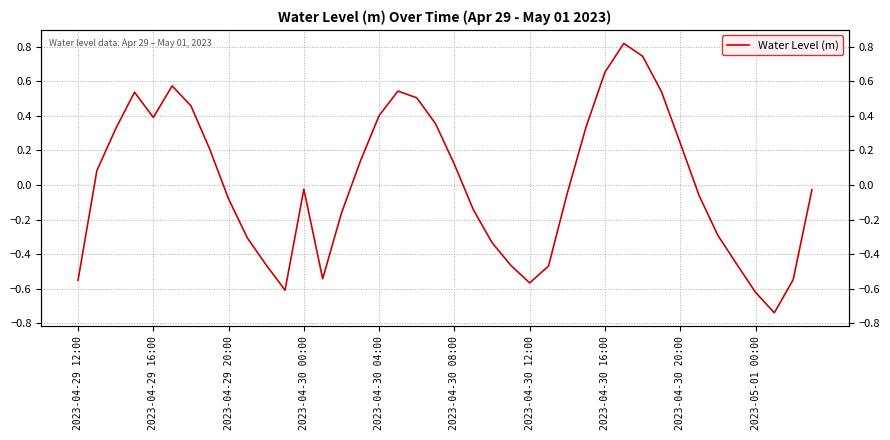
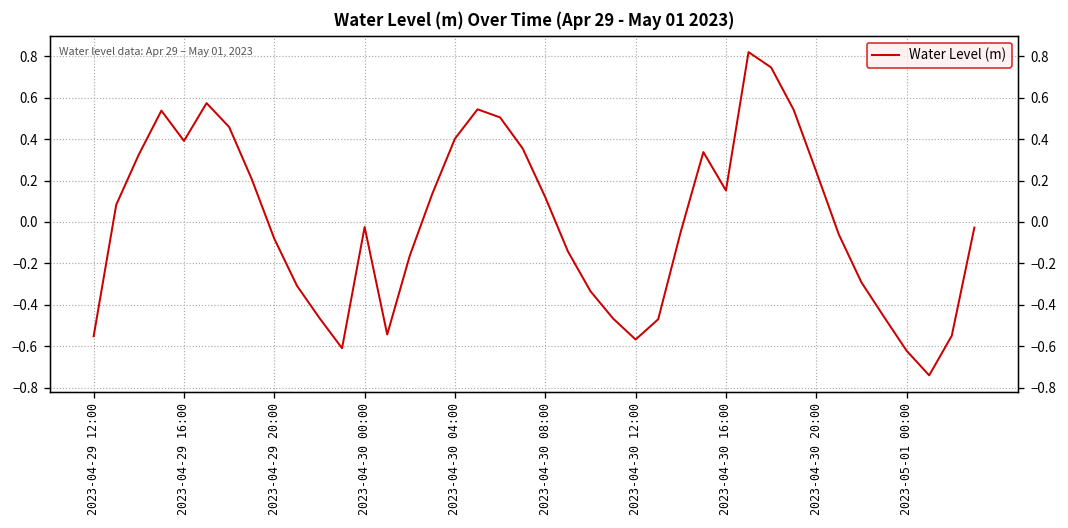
2023-04-30 16:00: 0.65 -> 0.15
